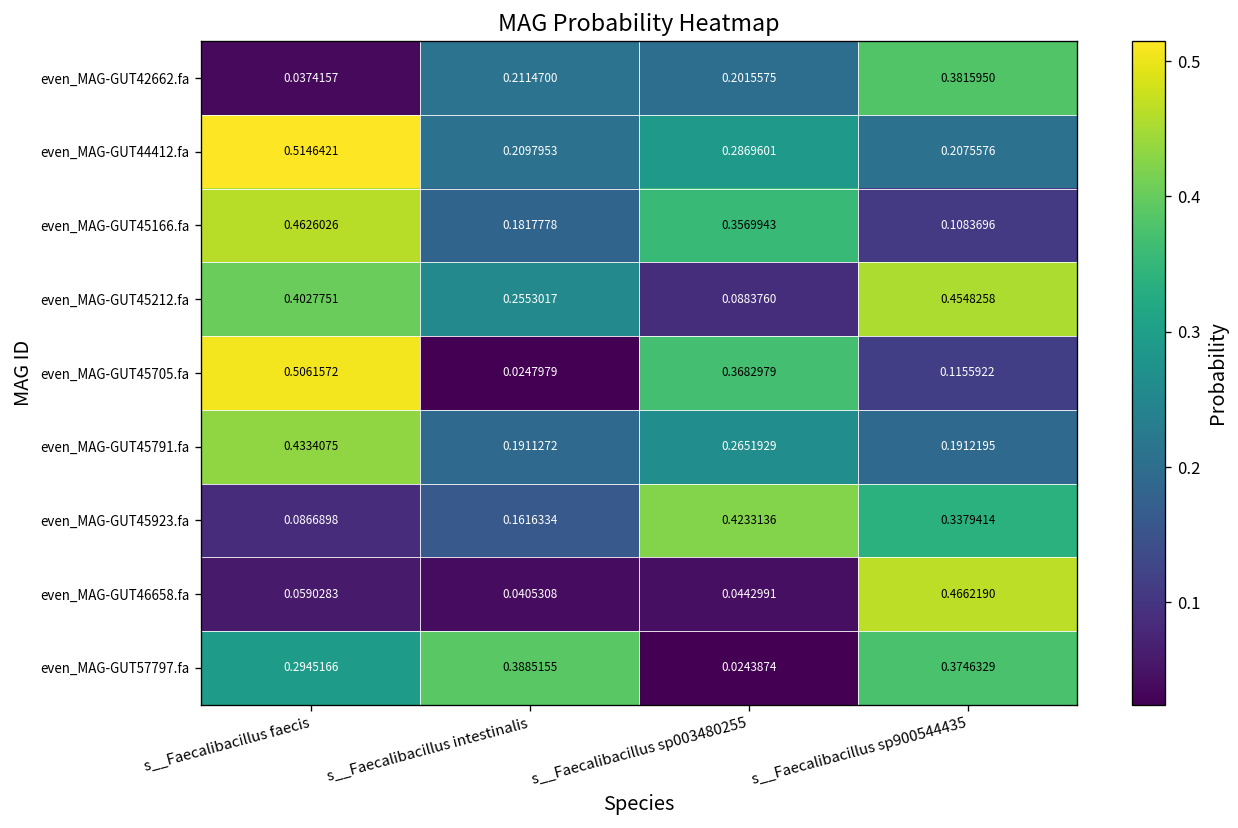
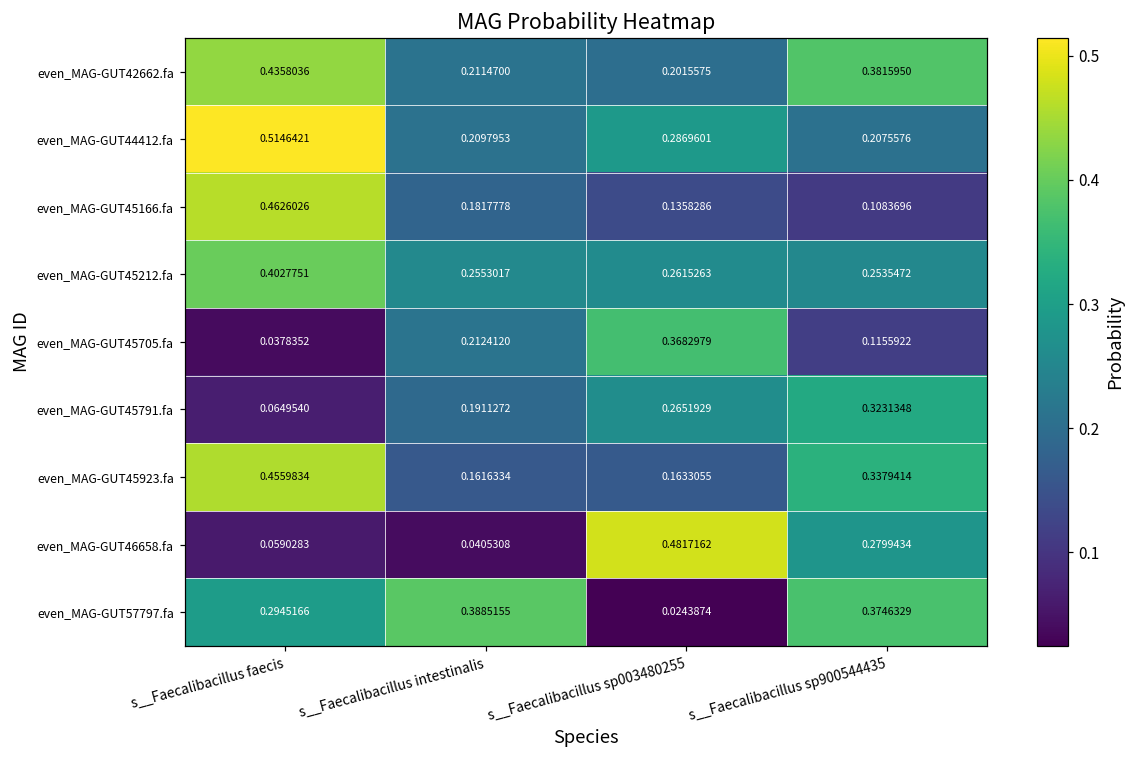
even_MAG-GUT42662.fa, s__Faecalibacillus faecis: 0.0374157 -> 0.4358036
even_MAG-GUT45166.fa, s__Faecalibacillus sp003480255: 0.3569943 -> 0.1358286
even_MAG-GUT45212.fa, s__Faecalibacillus sp003480255: 0.0883760 -> 0.2615263
even_MAG-GUT45212.fa, s__Faecalibacillus sp900544435: 0.4548258 -> 0.2535472
even_MAG-GUT45705.fa, s__Faecalibacillus faecis: 0.5061572 -> 0.0378352
even_MAG-GUT45705.fa, s__Faecalibacillus intestinalis: 0.0247979 -> 0.2124120
even_MAG-GUT45791.fa, s__Faecalibacillus faecis: 0.4334075 -> 0.0649540
even_MAG-GUT45791.fa, s__Faecalibacillus sp900544435: 0.1912195 -> 0.3231348
even_MAG-GUT45923.fa, s__Faecalibacillus faecis: 0.0866898 -> 0.4559834
even_MAG-GUT45923.fa, s__Faecalibacillus sp003480255: 0.4233136 -> 0.1633055
even_MAG-GUT46658.fa, s__Faecalibacillus sp003480255: 0.0442991 -> 0.4817162
even_MAG-GUT46658.fa, s__Faecalibacillus sp900544435: 0.4662190 -> 0.2799434
